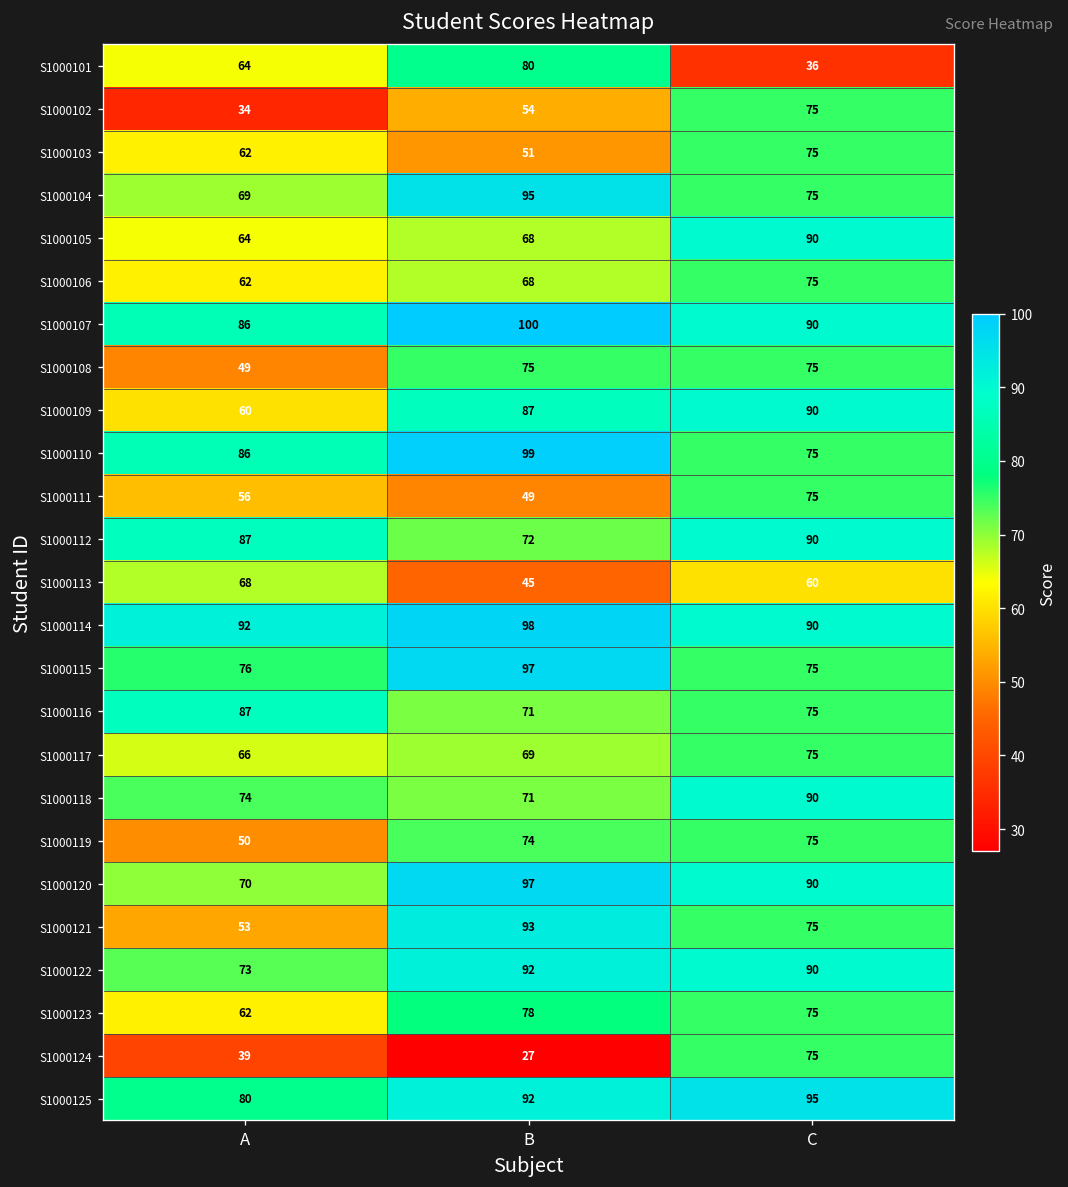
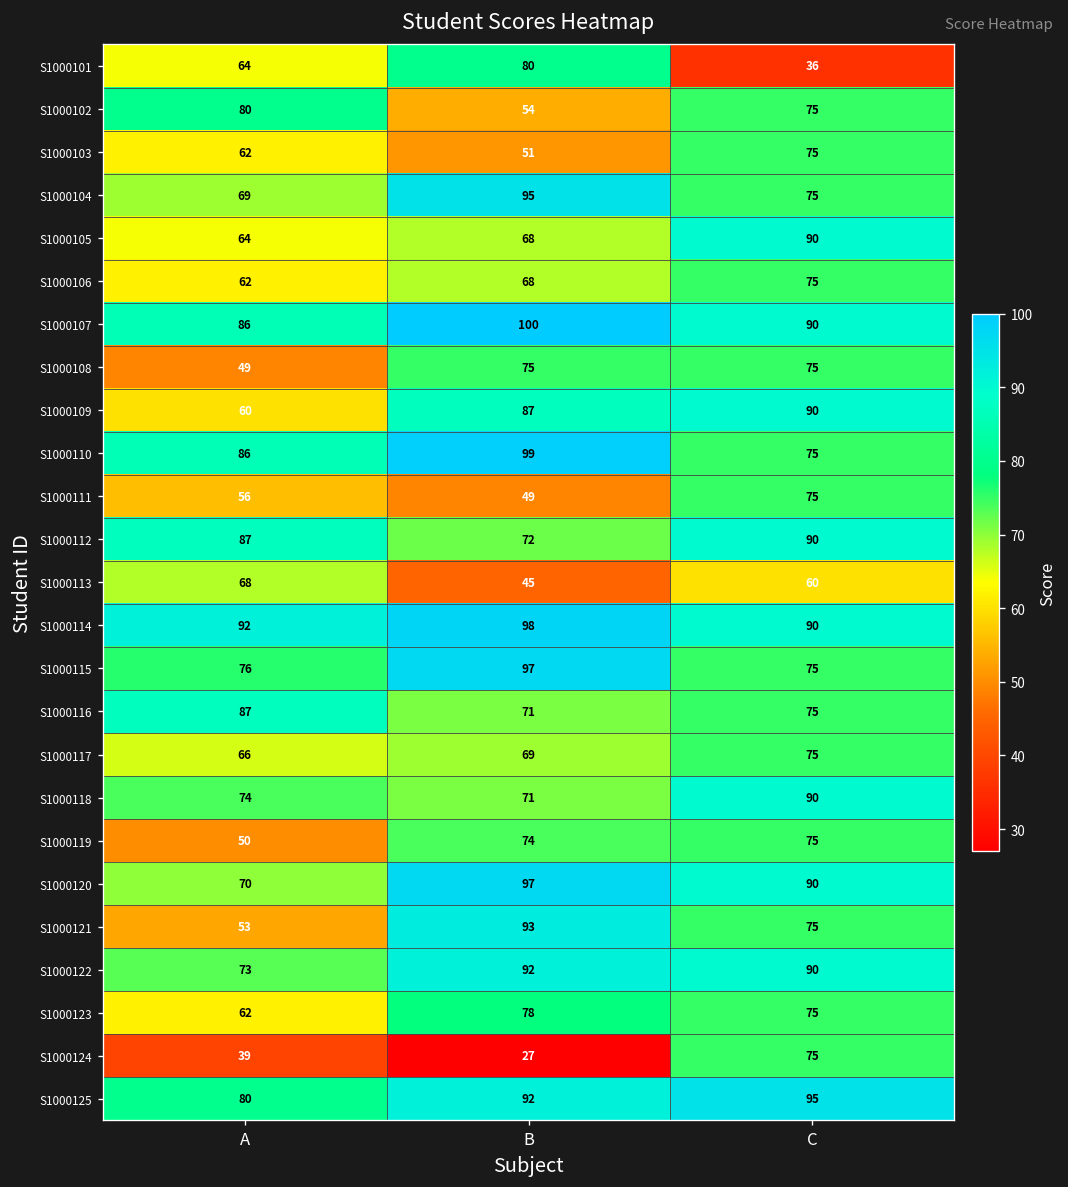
S1000102, A: 34 -> 80
